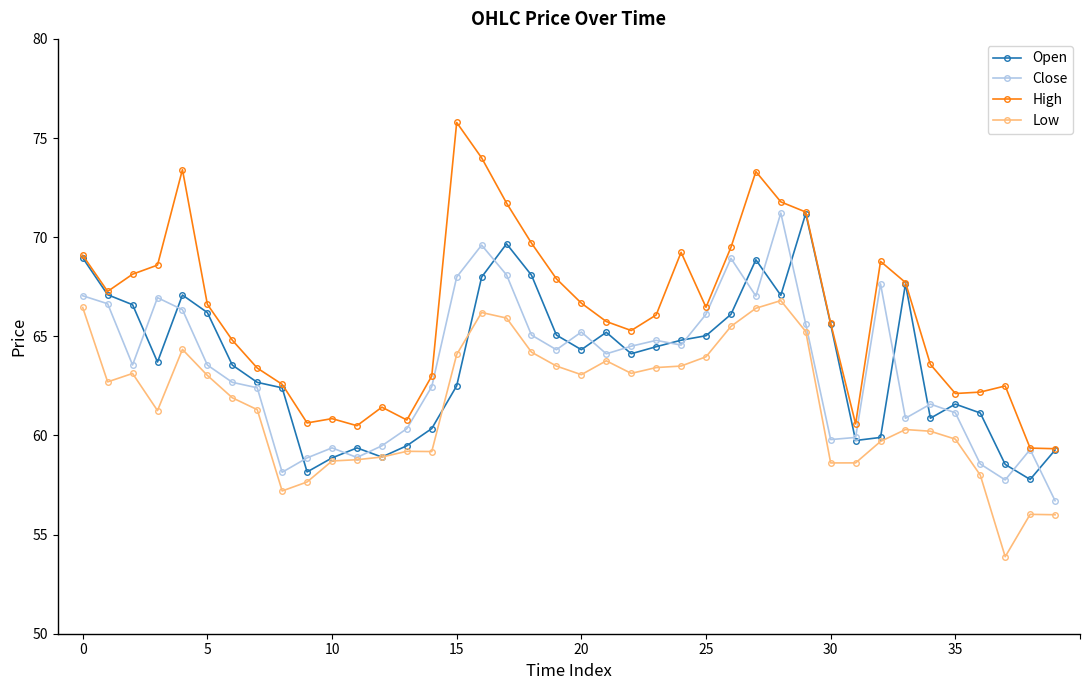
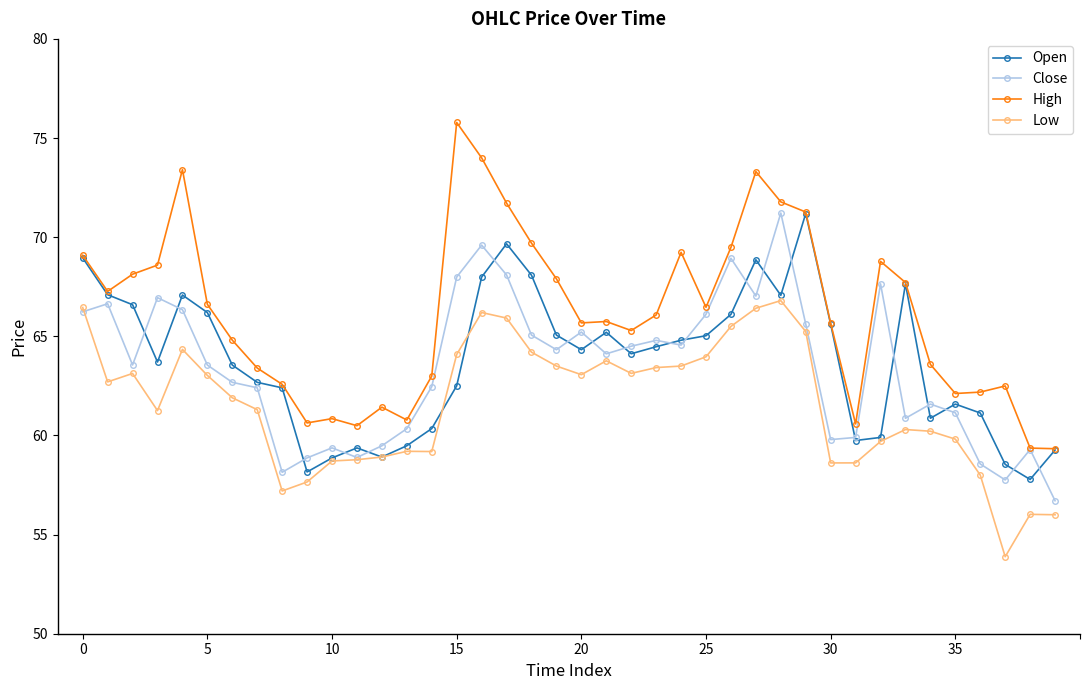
Close, 0: 67.0 -> 66.2
High, 20: 66.7 -> 65.7
